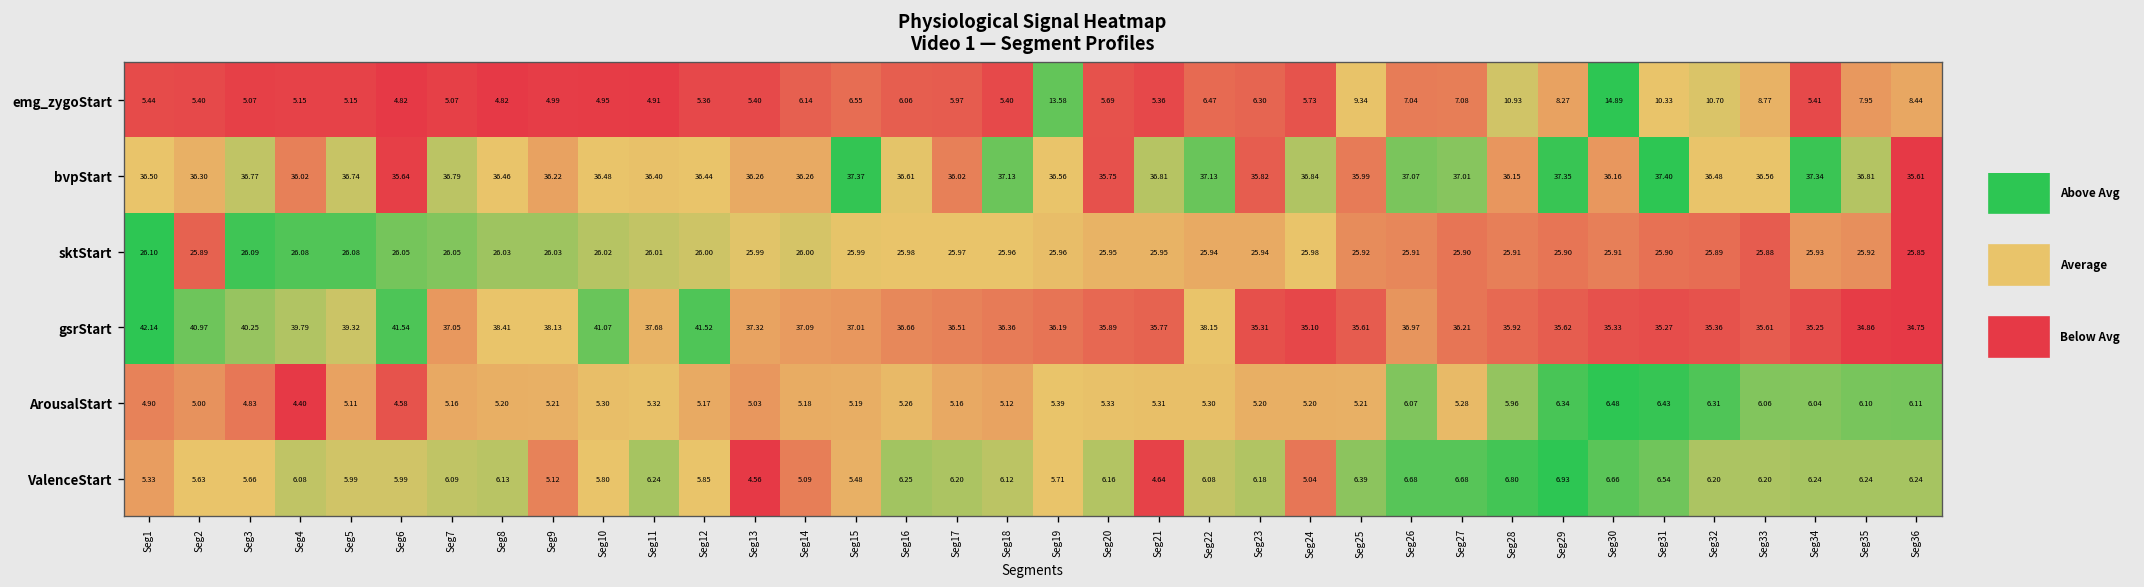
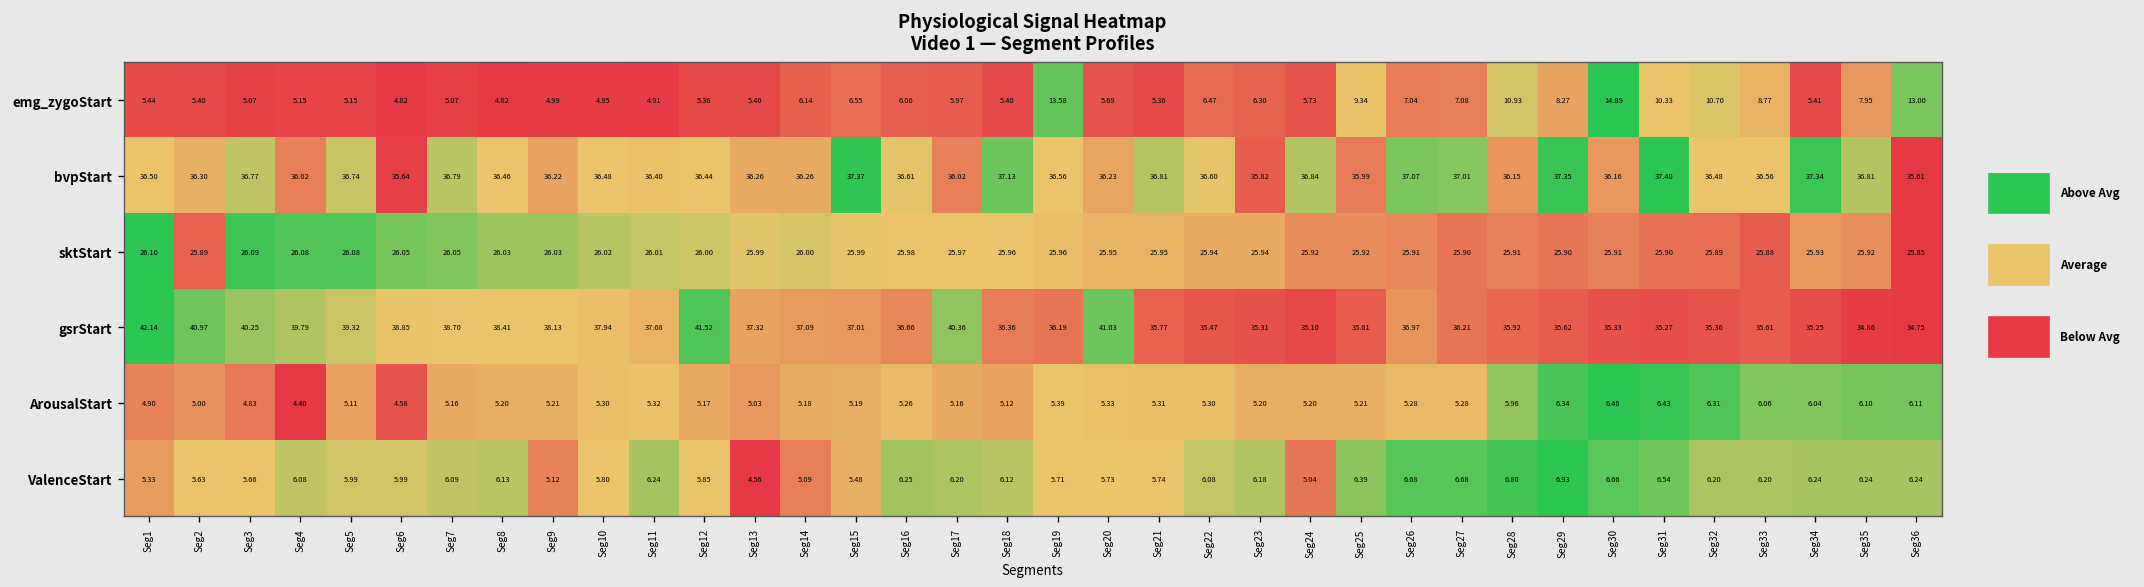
emg_zygoStart, Seg36: 8.44 -> 13.00
bvpStart, Seg20: 35.75 -> 36.23
bvpStart, Seg22: 37.13 -> 36.60
sktStart, Seg24: 25.98 -> 25.92
gsrStart, Seg6: 41.54 -> 38.85
gsrStart, Seg7: 37.05 -> 38.70
gsrStart, Seg10: 41.07 -> 37.94
gsrStart, Seg17: 36.51 -> 40.36
gsrStart, Seg20: 35.89 -> 41.03
gsrStart, Seg22: 38.15 -> 35.47
ArousalStart, Seg26: 6.07 -> 5.28
ValenceStart, Seg20: 6.16 -> 5.73
ValenceStart, Seg21: 4.64 -> 5.74
